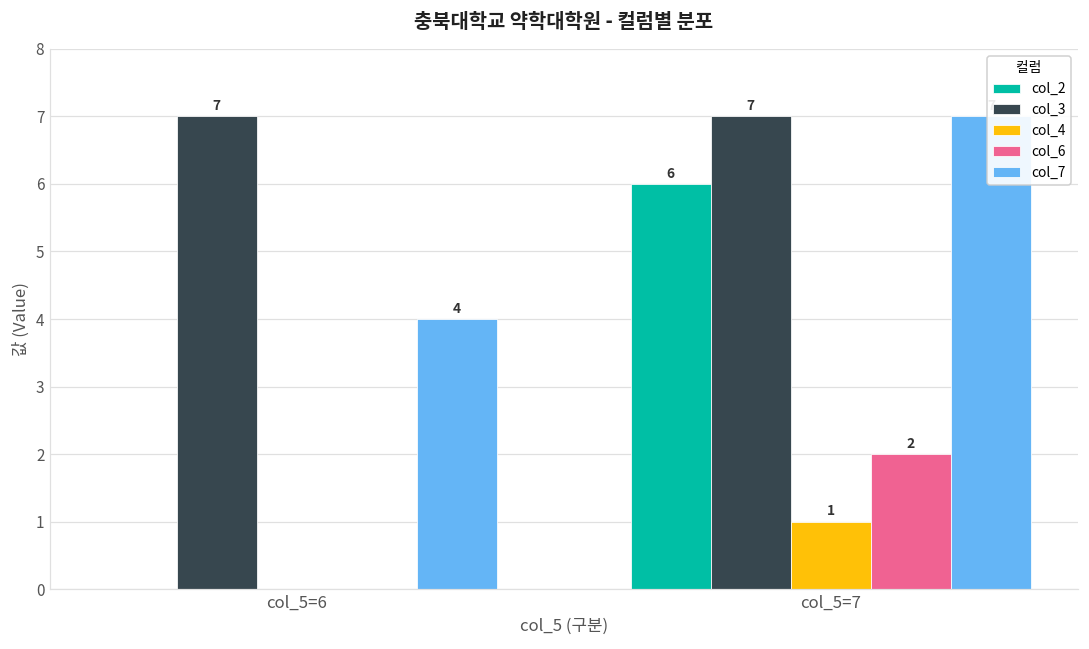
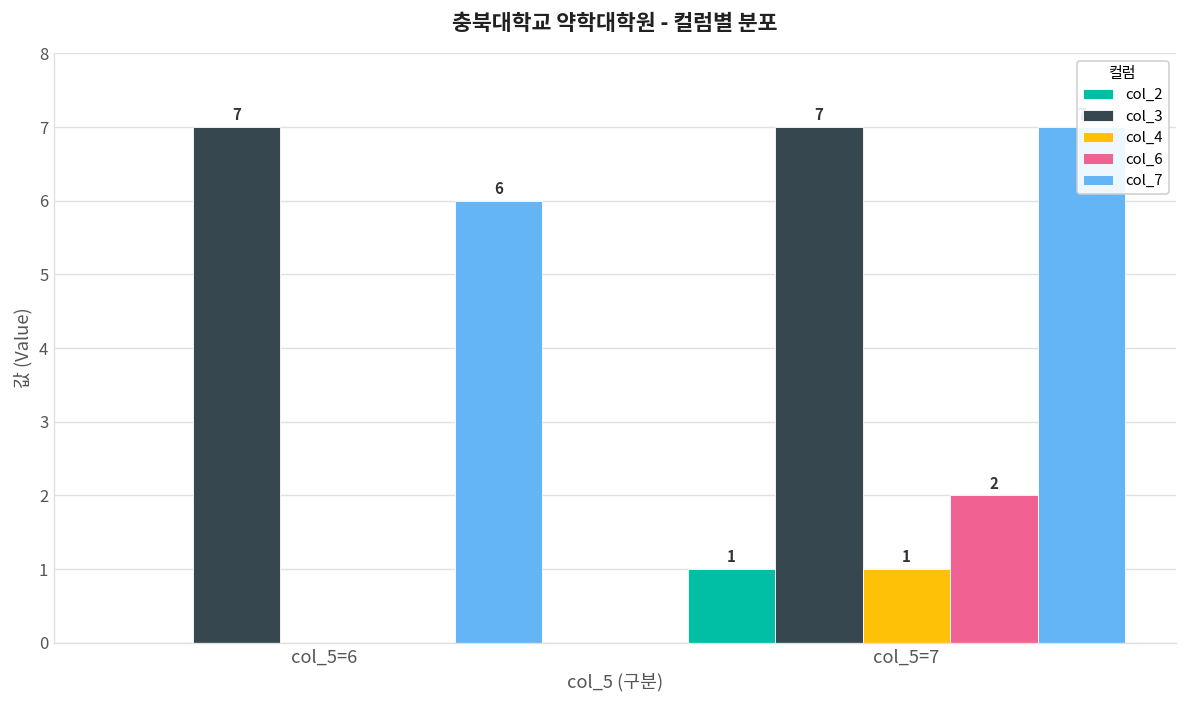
col_7, col_5=6: 4 -> 6
col_2, col_5=7: 6 -> 1
